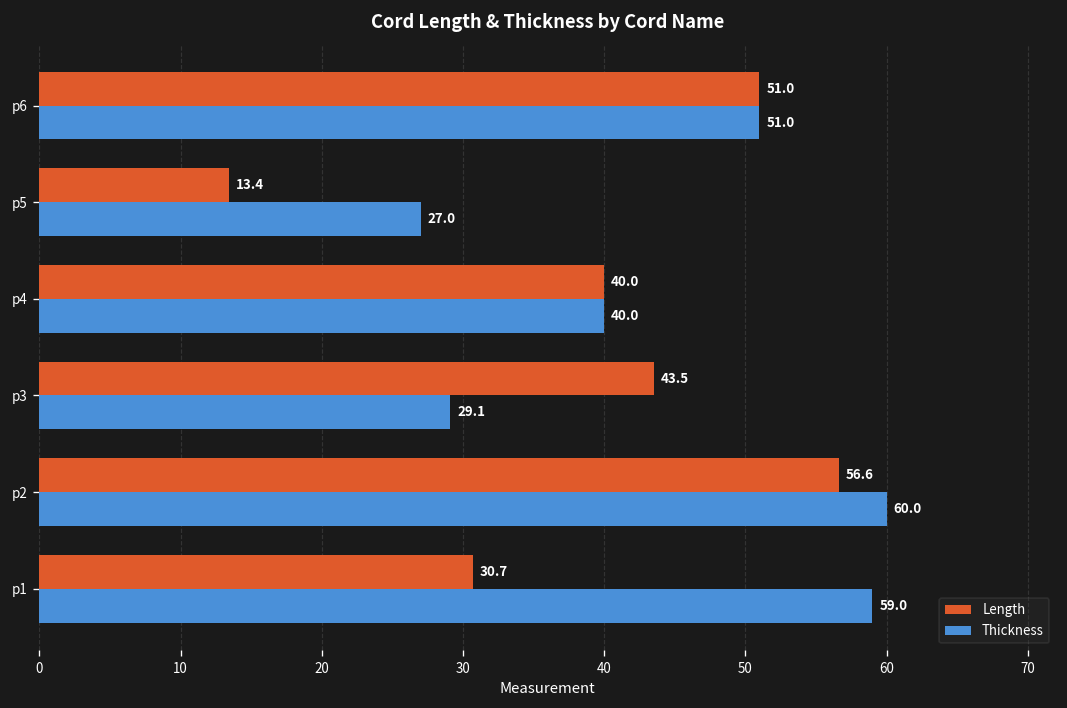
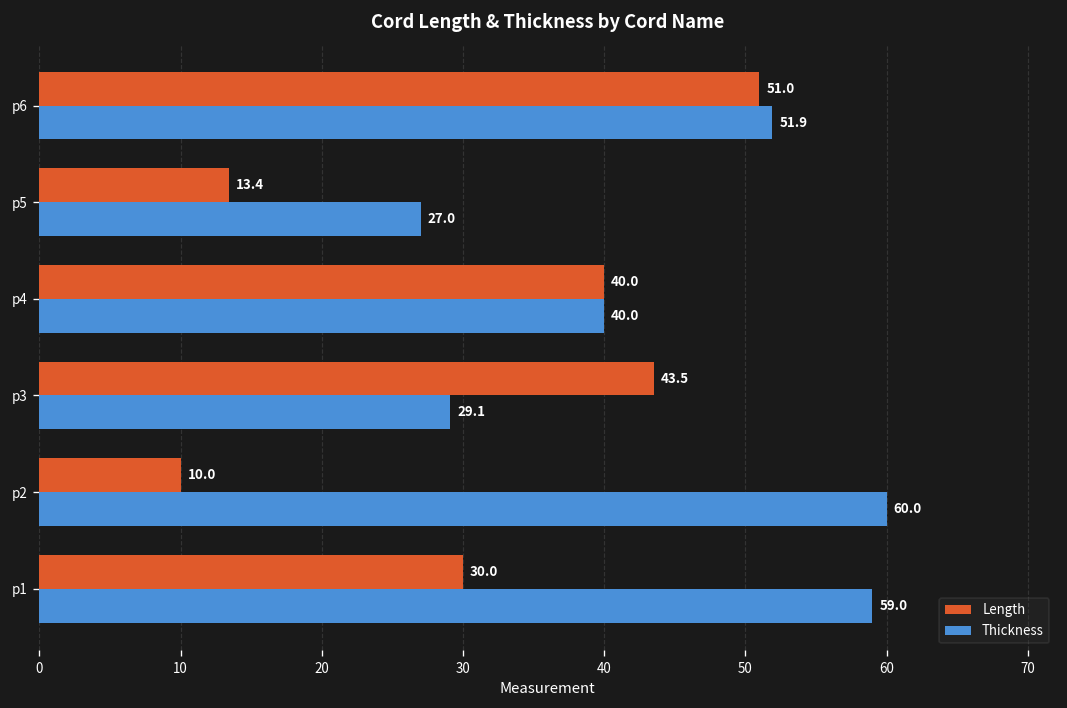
Thickness, p6: 51.0 -> 51.9
Length, p2: 56.6 -> 10.0
Length, p1: 30.7 -> 30.0
